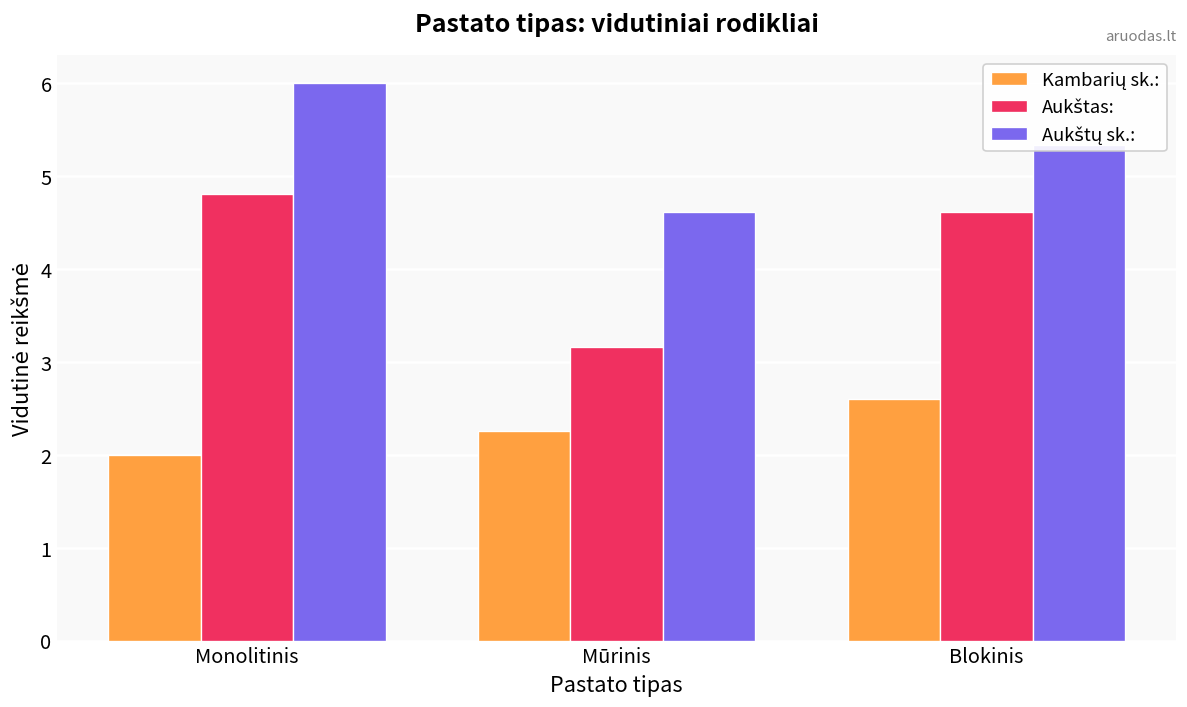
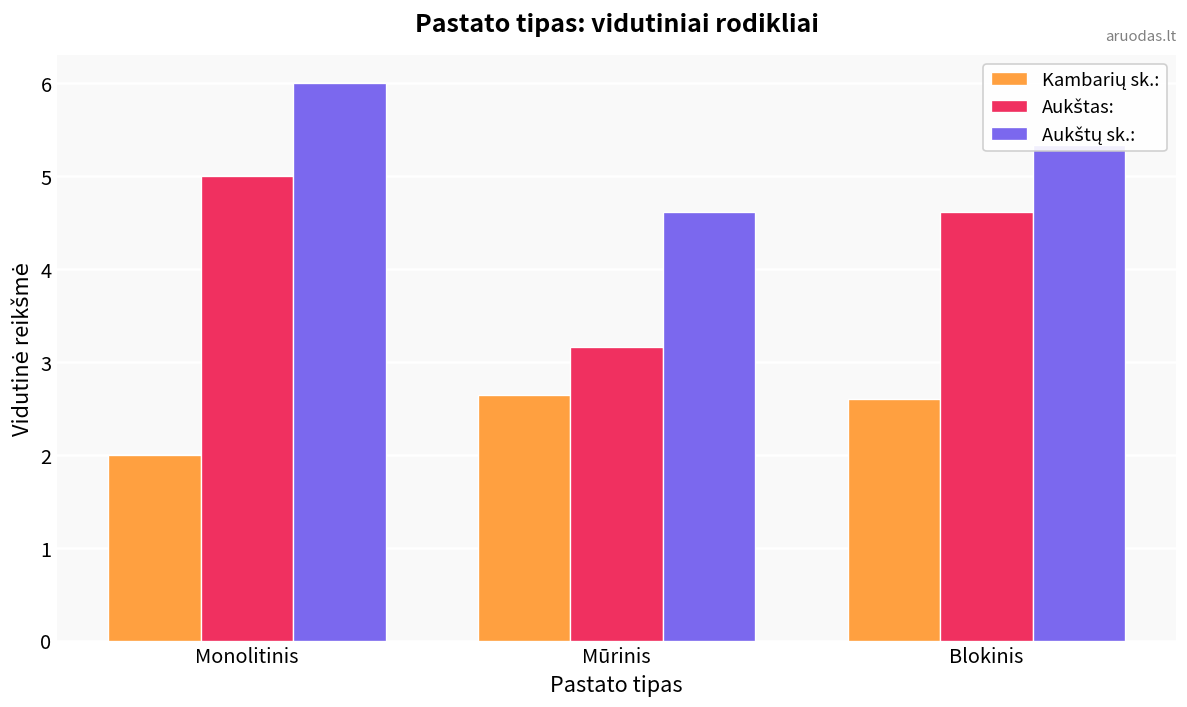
Aukštas:, Monolitinis: 4.8 -> 5.0
Kambarių sk.:, Mūrinis: 2.3 -> 2.6
